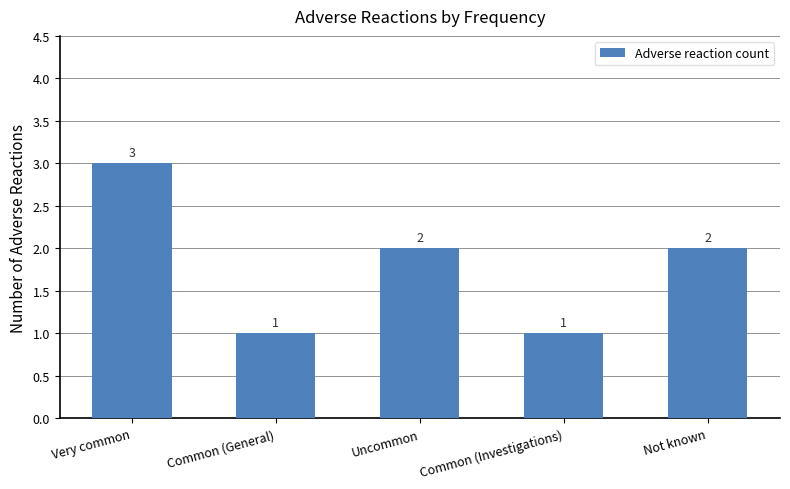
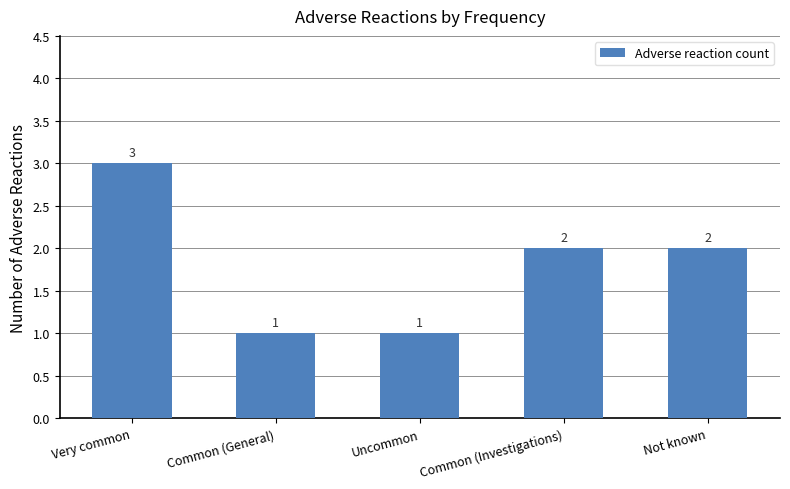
Uncommon: 2 -> 1
Common (Investigations): 1 -> 2
